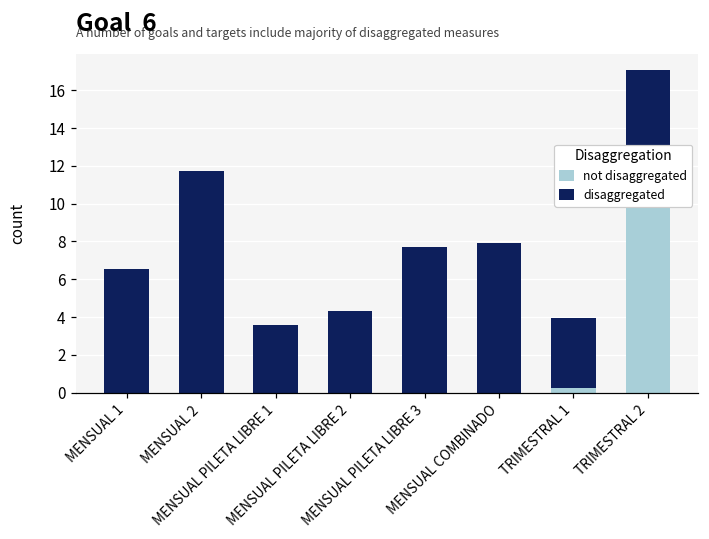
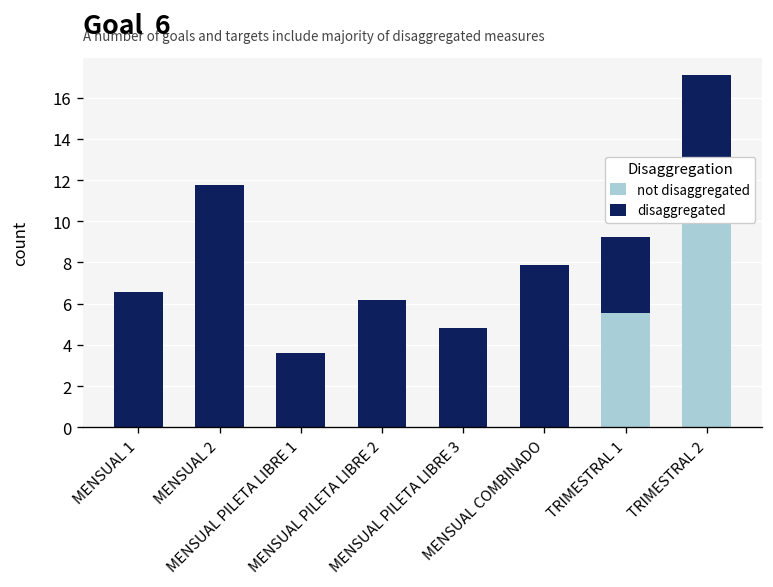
disaggregated, MENSUAL PILETA LIBRE 2: 4.3 -> 6.2
disaggregated, MENSUAL PILETA LIBRE 3: 7.7 -> 4.8
not disaggregated, TRIMESTRAL 1: 0.2 -> 5.6
